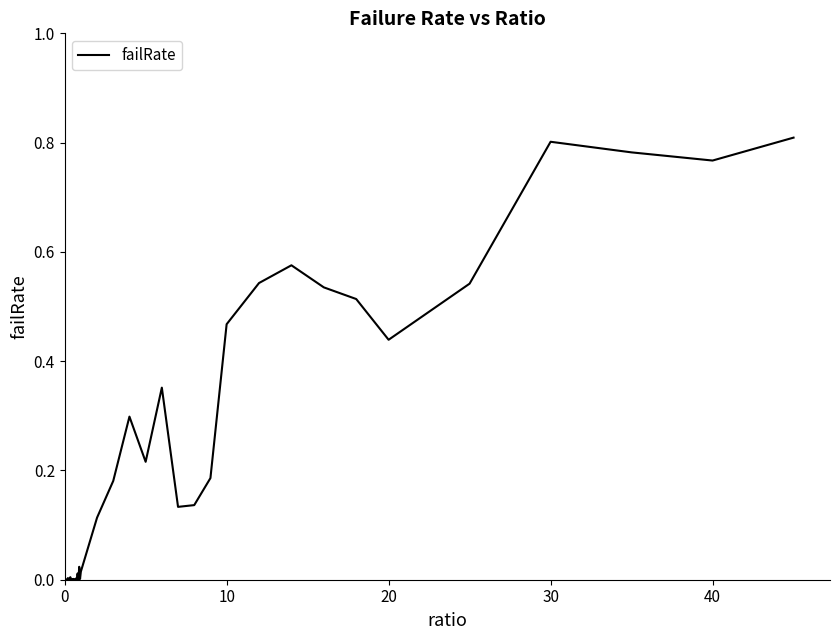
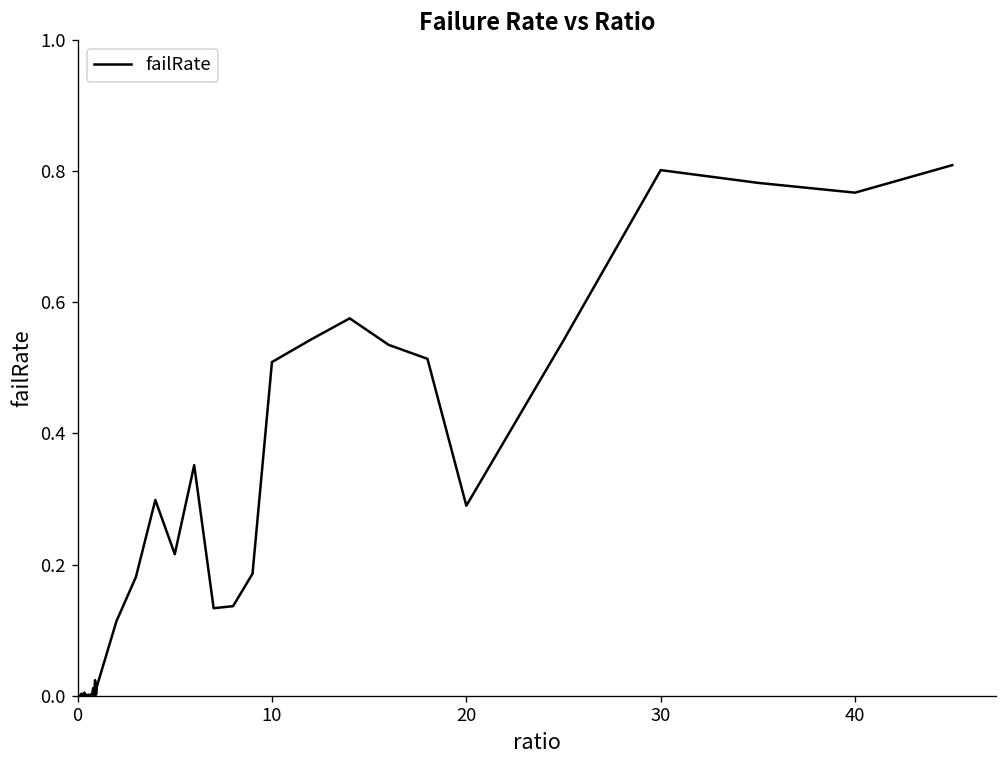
10: 0.47 -> 0.51
20: 0.44 -> 0.29
